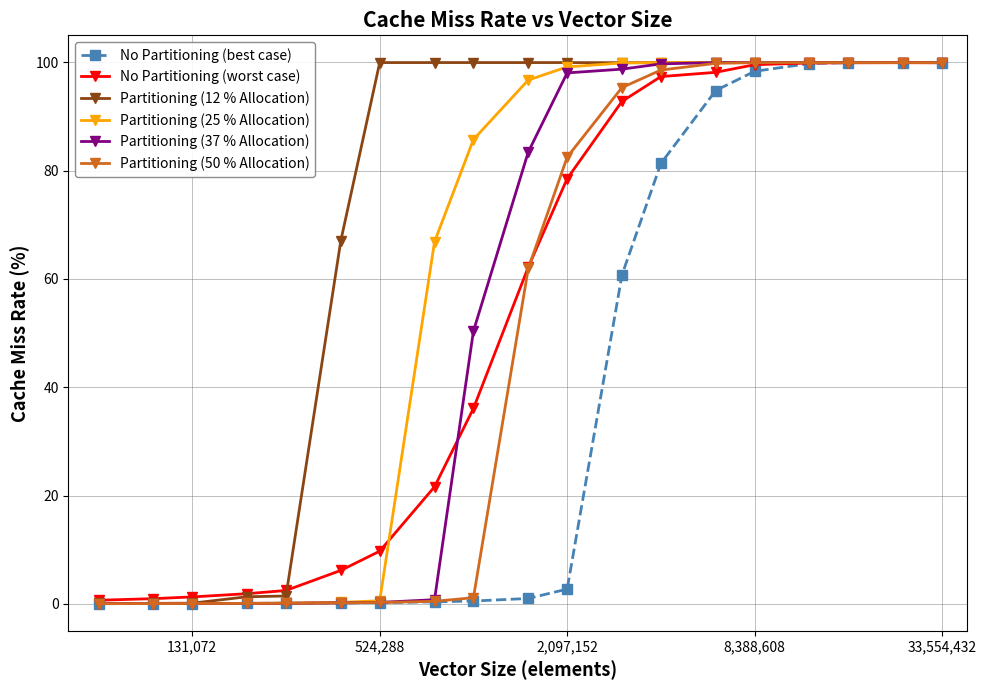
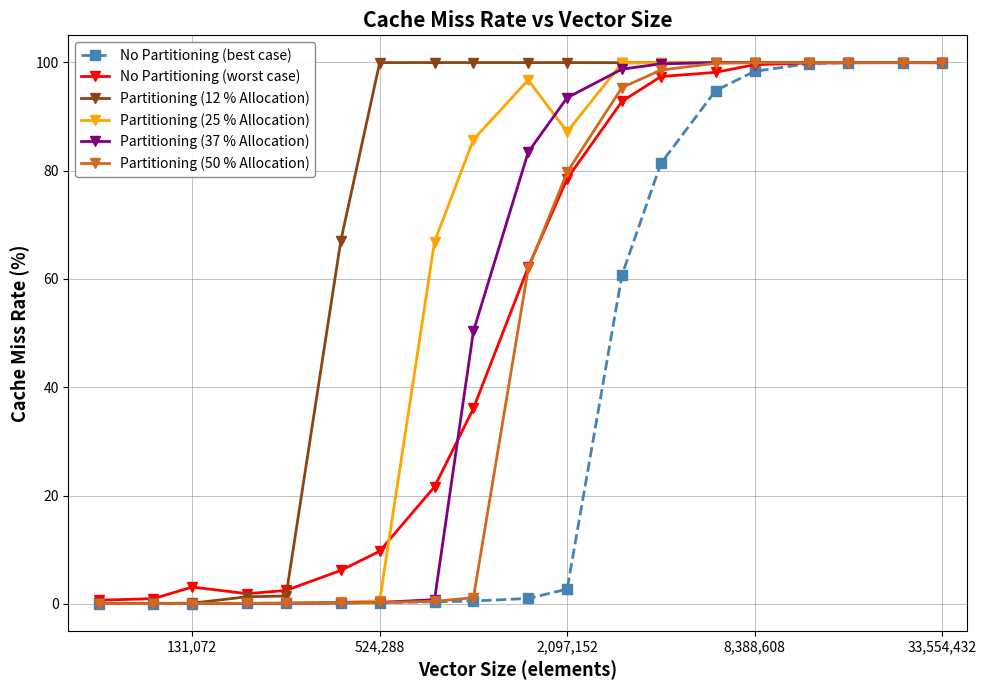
No Partitioning (worst case), 131,072: 1 -> 3
Partitioning (25 % Allocation), 2,097,152: 99 -> 87
Partitioning (37 % Allocation), 2,097,152: 98 -> 93
Partitioning (50 % Allocation), 2,097,152: 82 -> 80
